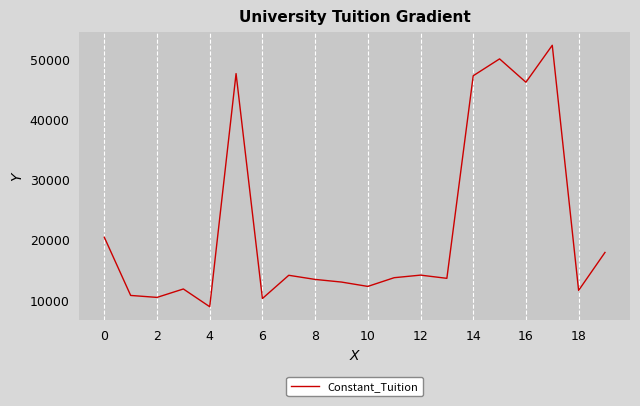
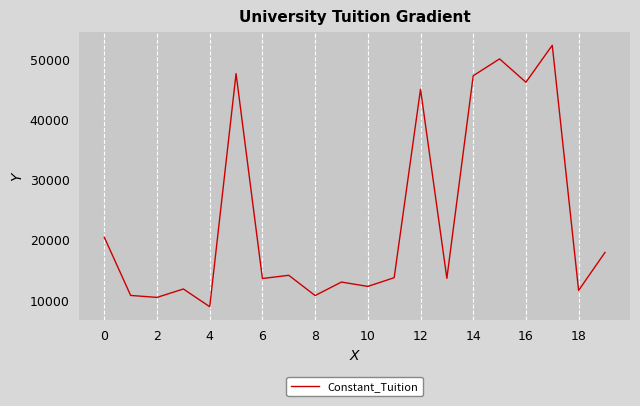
6: 10000 -> 14000
8: 13000 -> 11000
12: 14000 -> 45000
